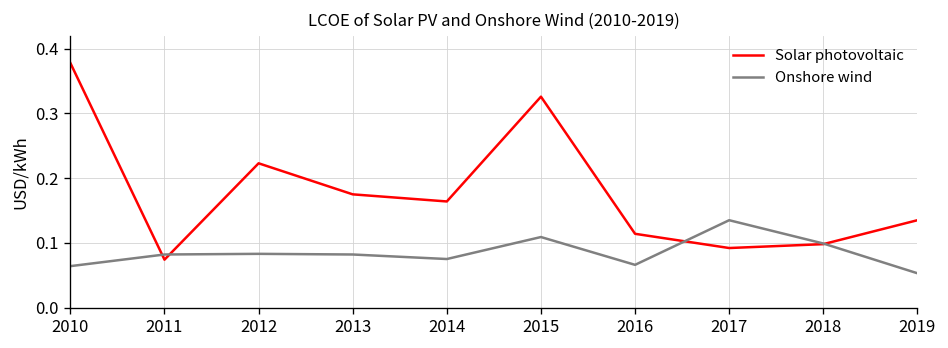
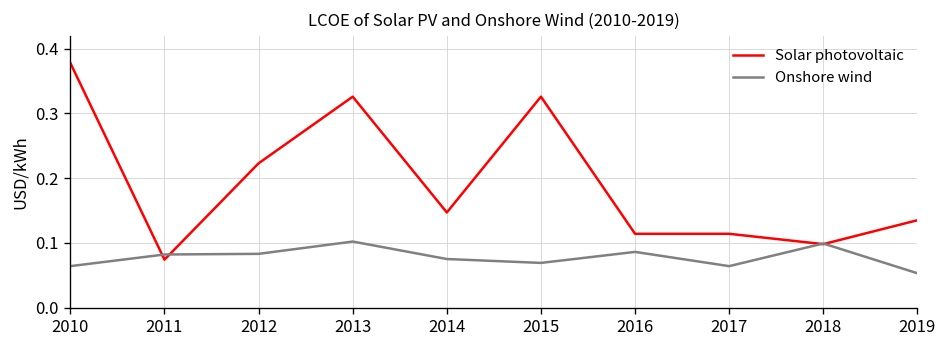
Solar photovoltaic, 2013: 0.18 -> 0.33
Onshore wind, 2013: 0.08 -> 0.10
Solar photovoltaic, 2014: 0.16 -> 0.15
Onshore wind, 2015: 0.11 -> 0.07
Onshore wind, 2016: 0.07 -> 0.09
Solar photovoltaic, 2017: 0.09 -> 0.11
Onshore wind, 2017: 0.14 -> 0.06
